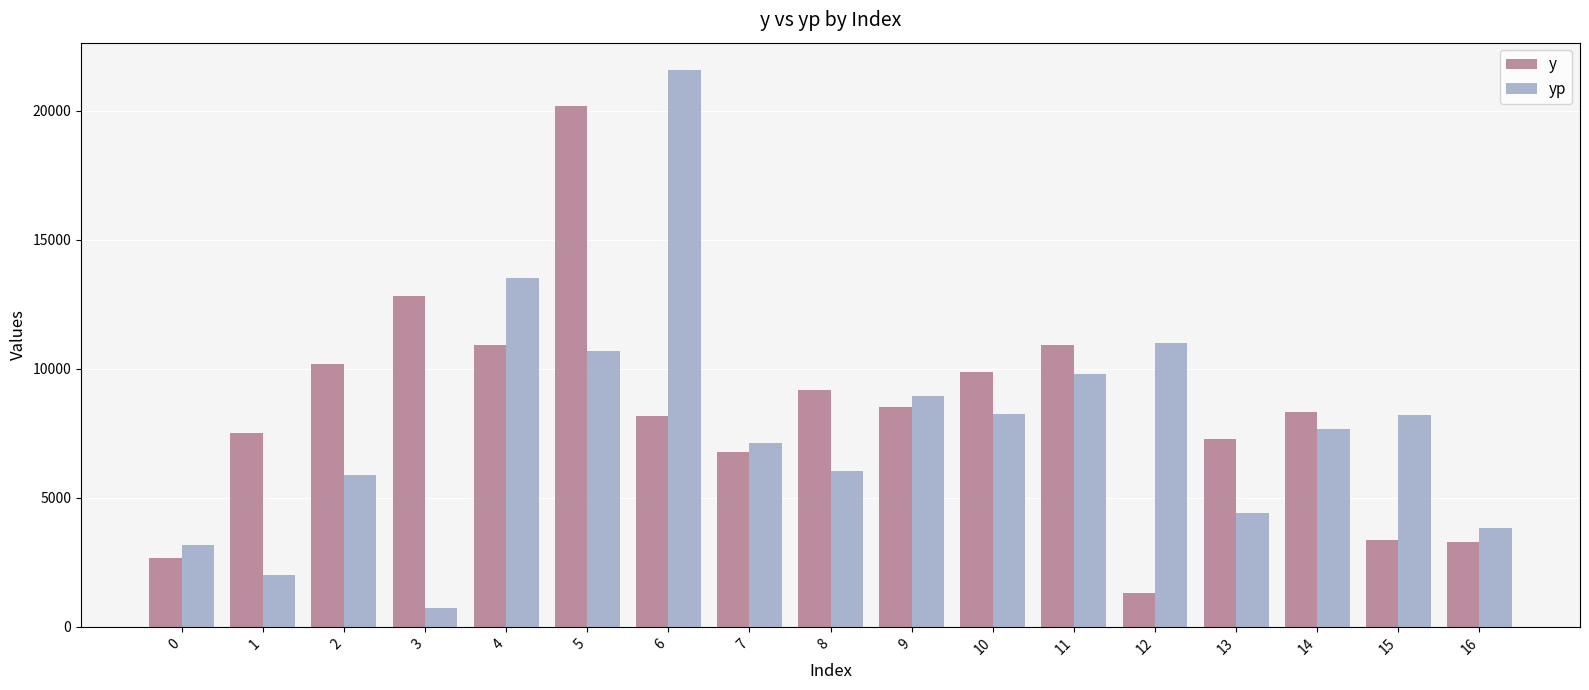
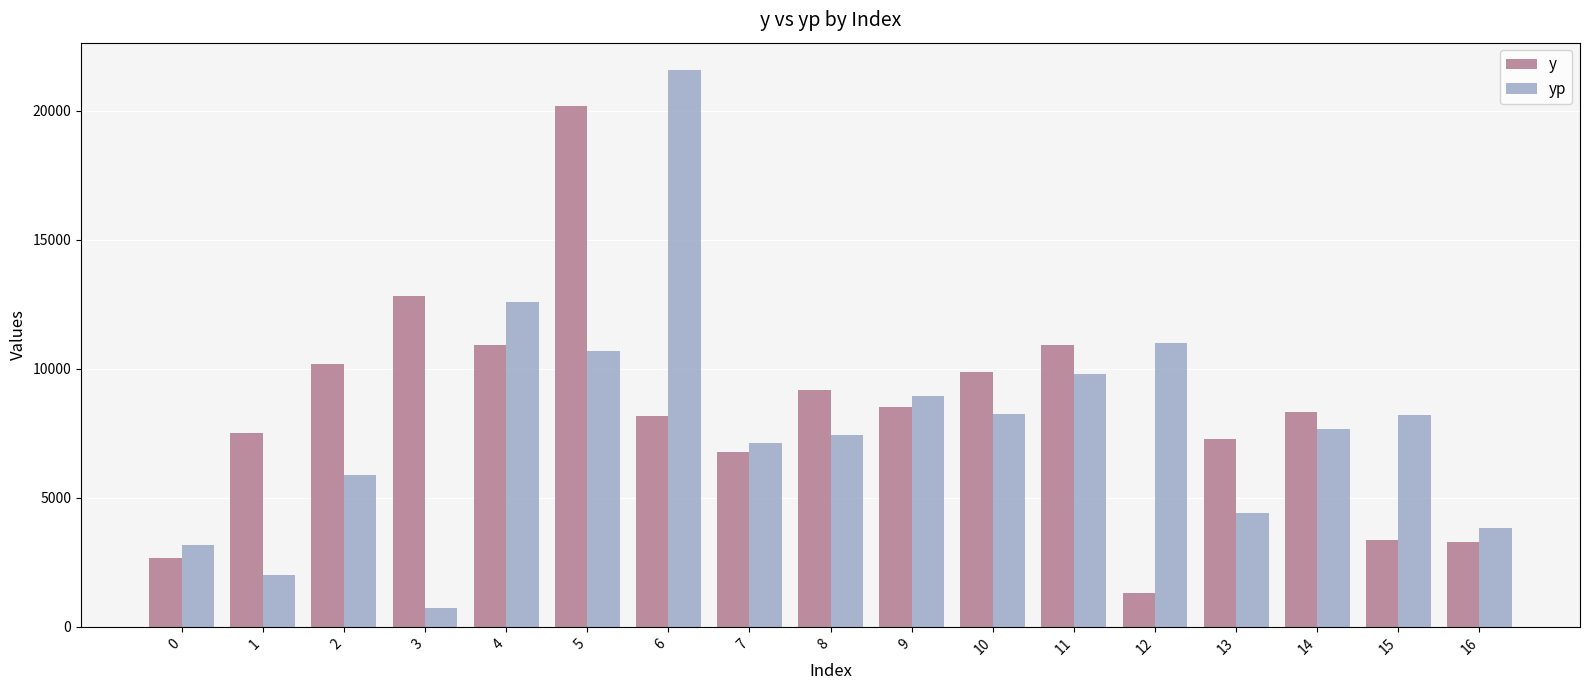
yp, 4: 13500 -> 12600
yp, 8: 6000 -> 7400
